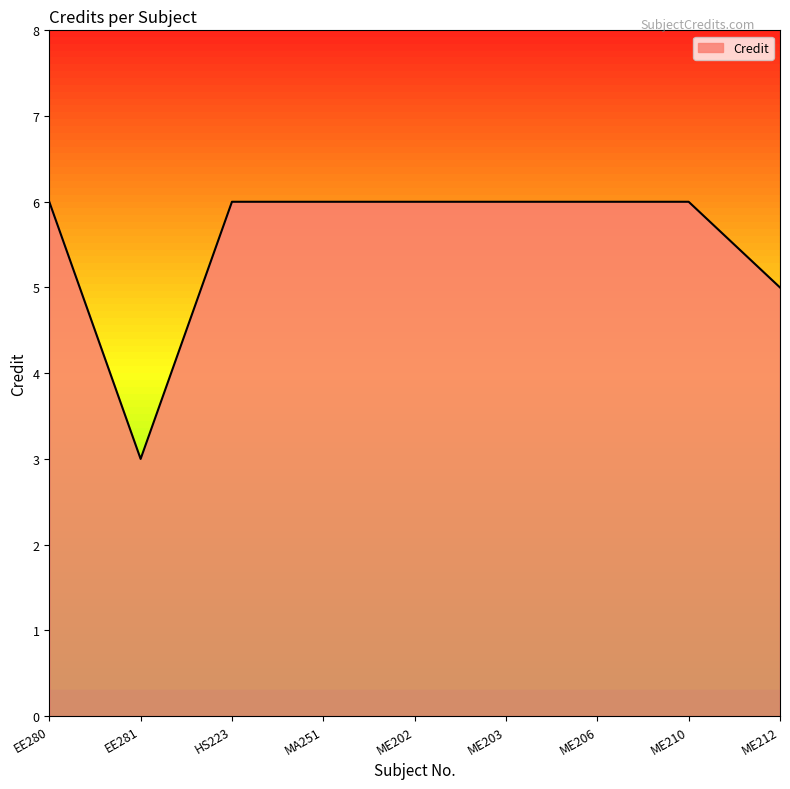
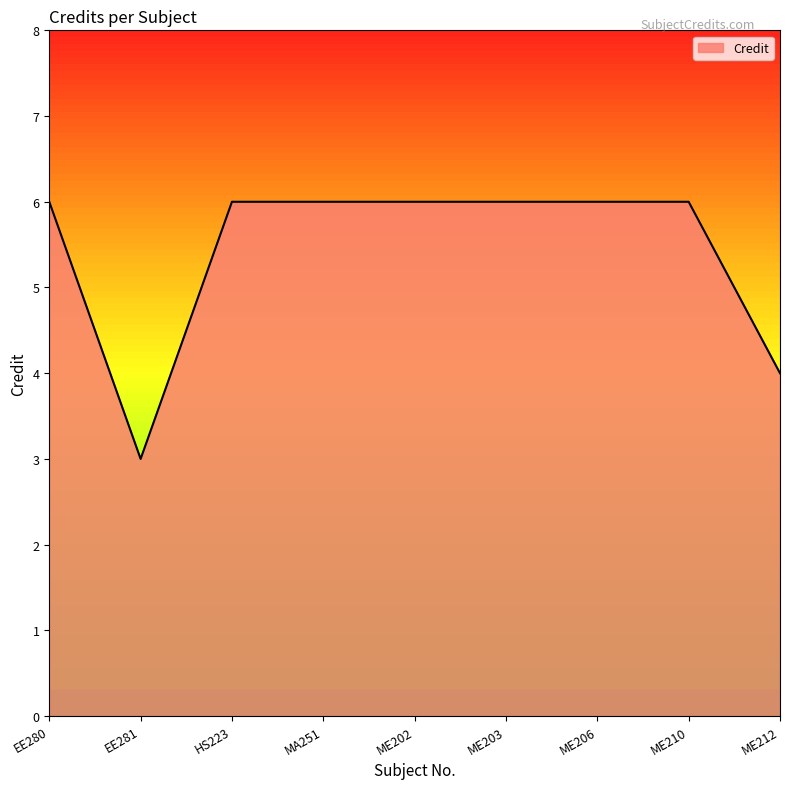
ME212: 5 -> 4
